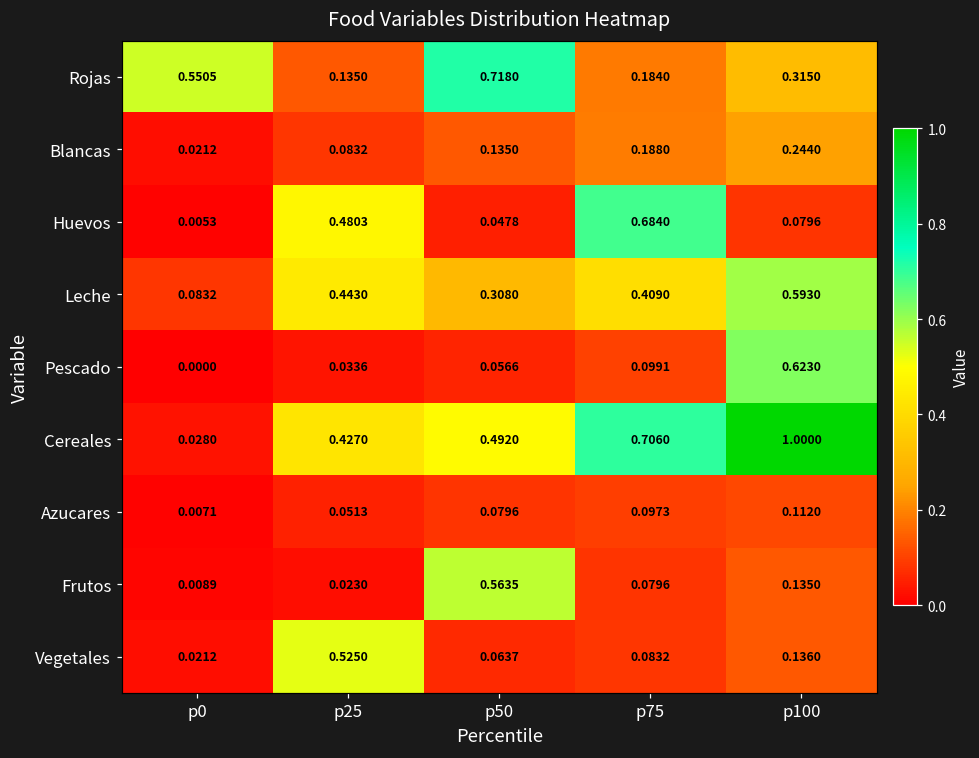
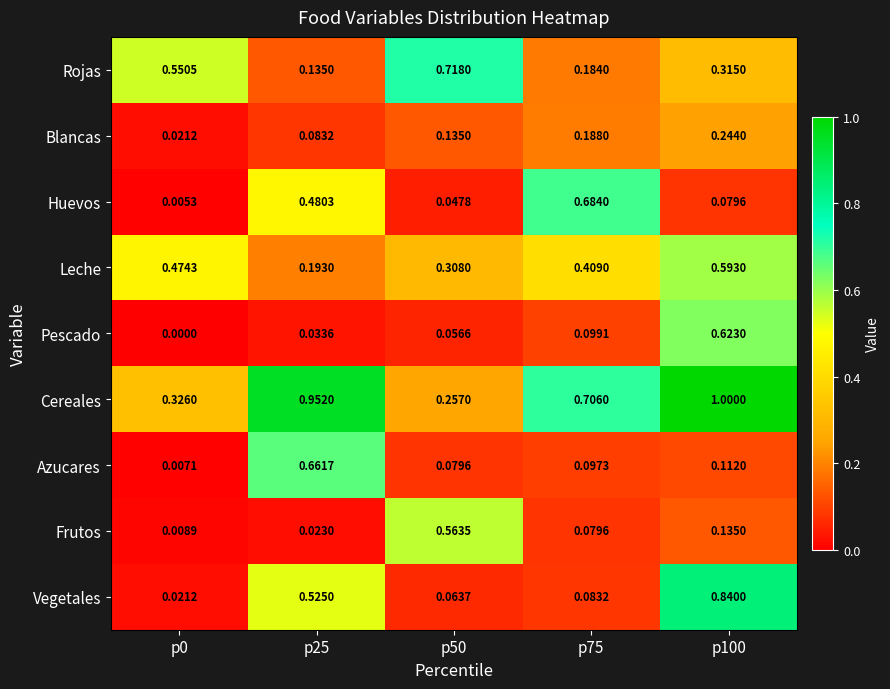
Leche, p0: 0.0832 -> 0.4743
Leche, p25: 0.4430 -> 0.1930
Cereales, p0: 0.0280 -> 0.3260
Cereales, p25: 0.4270 -> 0.9520
Cereales, p50: 0.4920 -> 0.2570
Azucares, p25: 0.0513 -> 0.6617
Vegetales, p100: 0.1360 -> 0.8400
